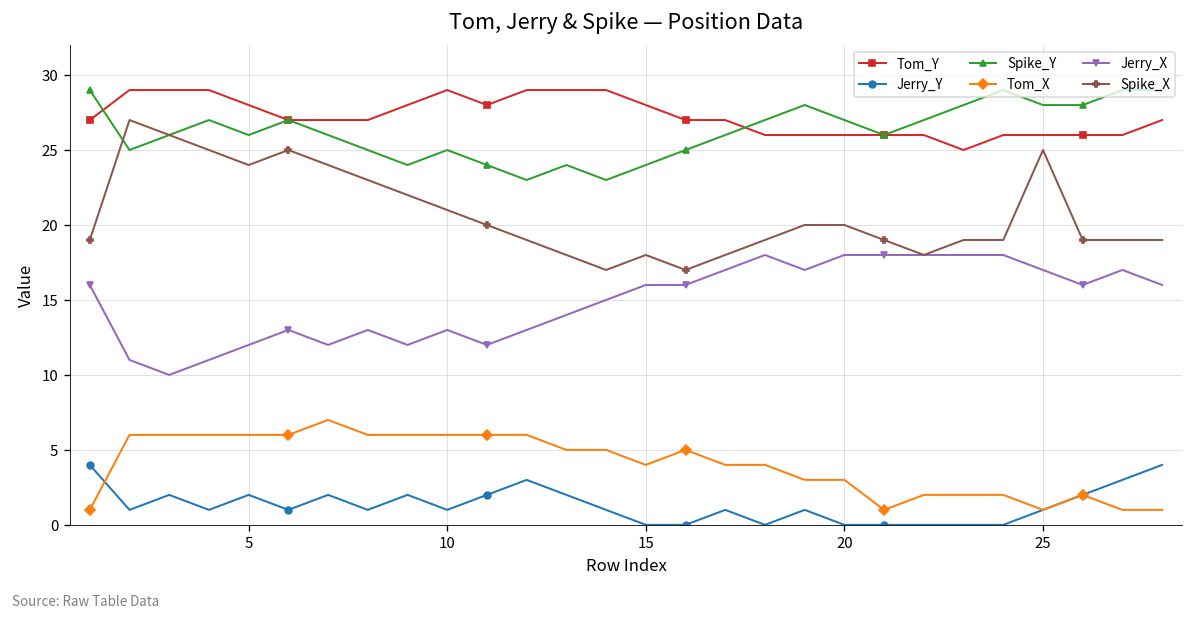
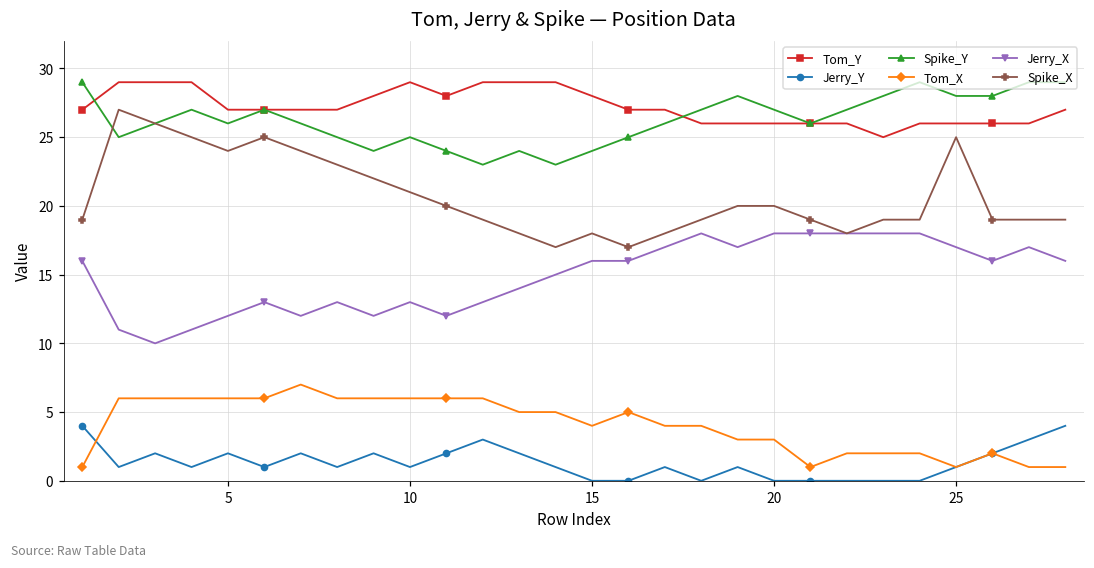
Tom_Y, 5: 28 -> 27
